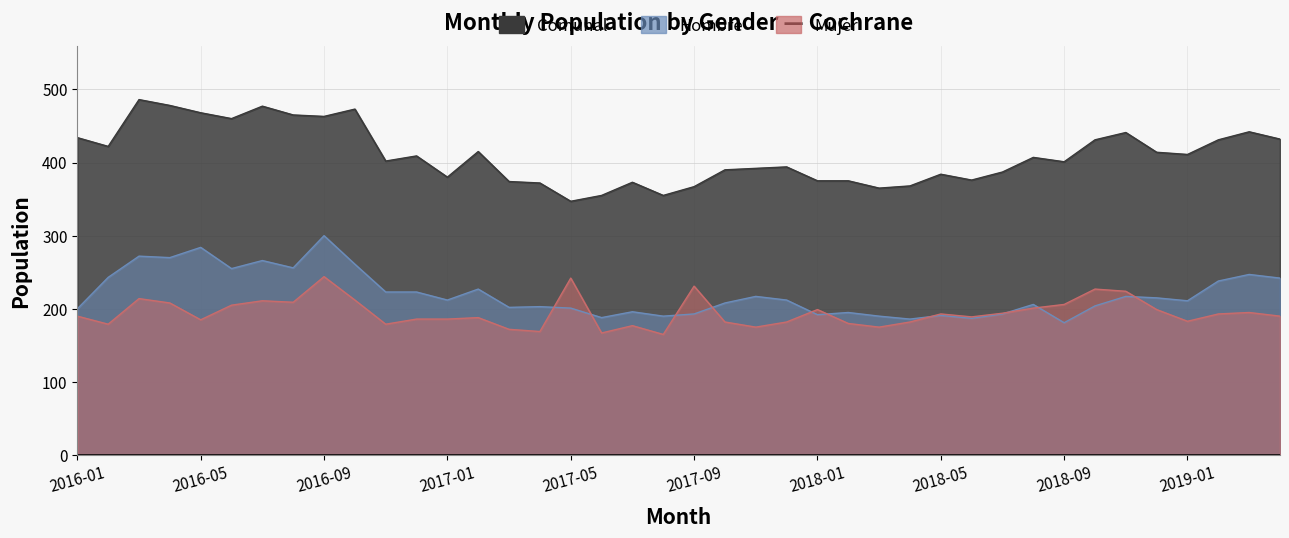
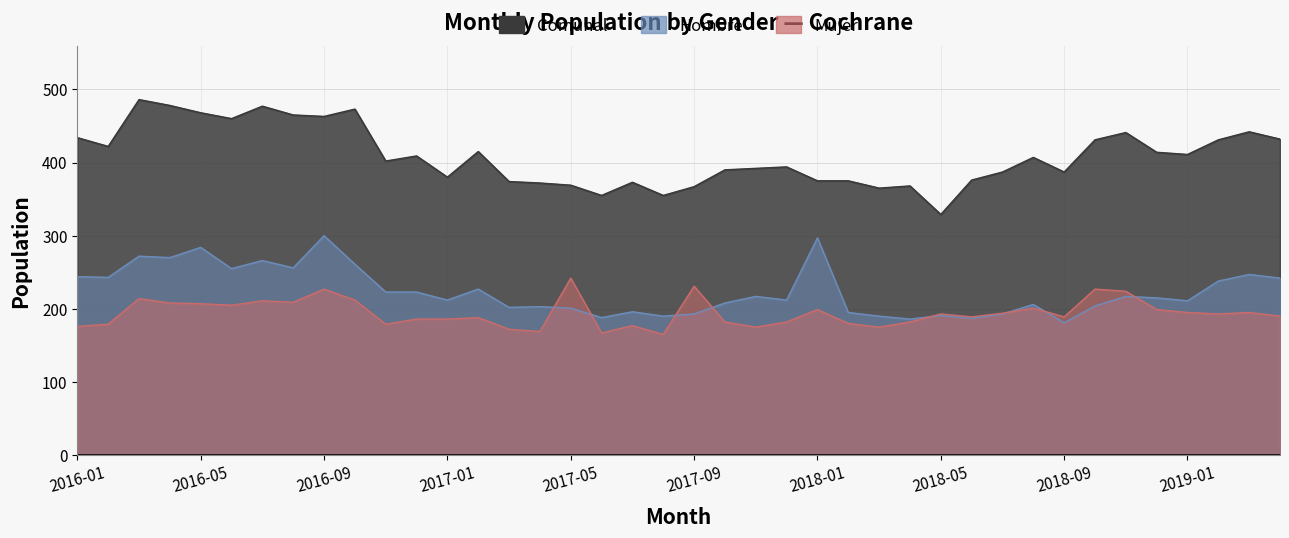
Hombre, 2016-01: 200 -> 240
Mujer, 2016-01: 190 -> 180
Mujer, 2016-05: 190 -> 210
Mujer, 2016-09: 240 -> 230
Comunal, 2017-05: 350 -> 370
Hombre, 2018-01: 190 -> 300
Comunal, 2018-05: 380 -> 330
Comunal, 2018-09: 400 -> 390
Mujer, 2018-09: 210 -> 190
Mujer, 2019-01: 180 -> 200
